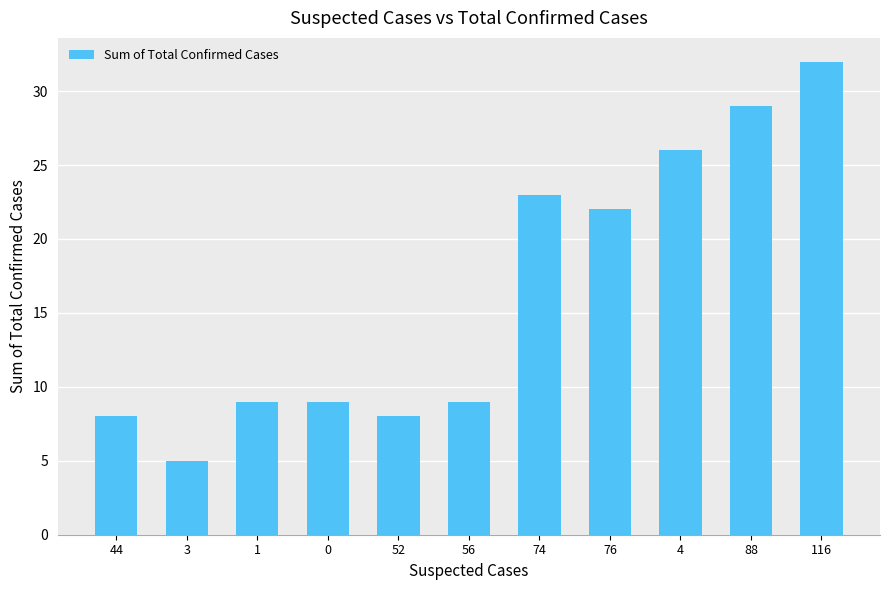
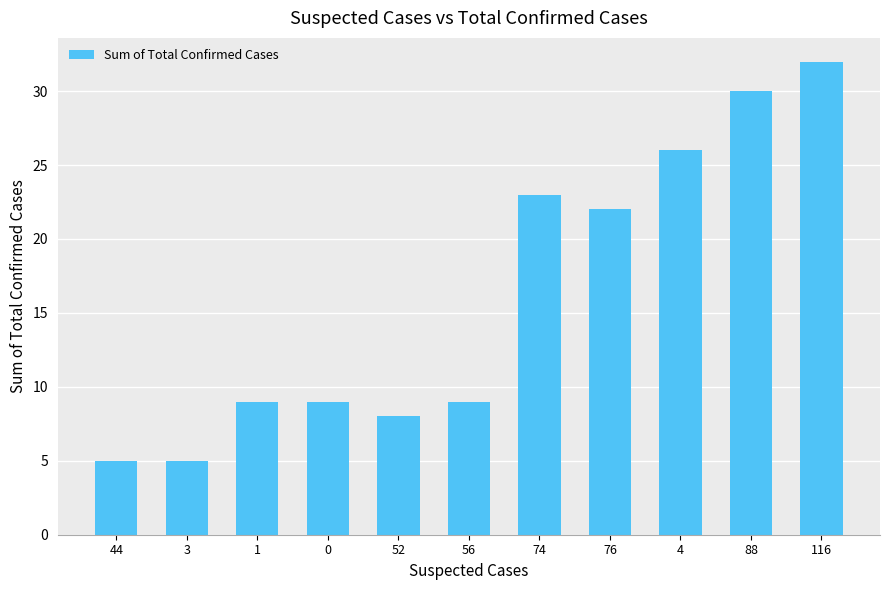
44: 8 -> 5
88: 29 -> 30
